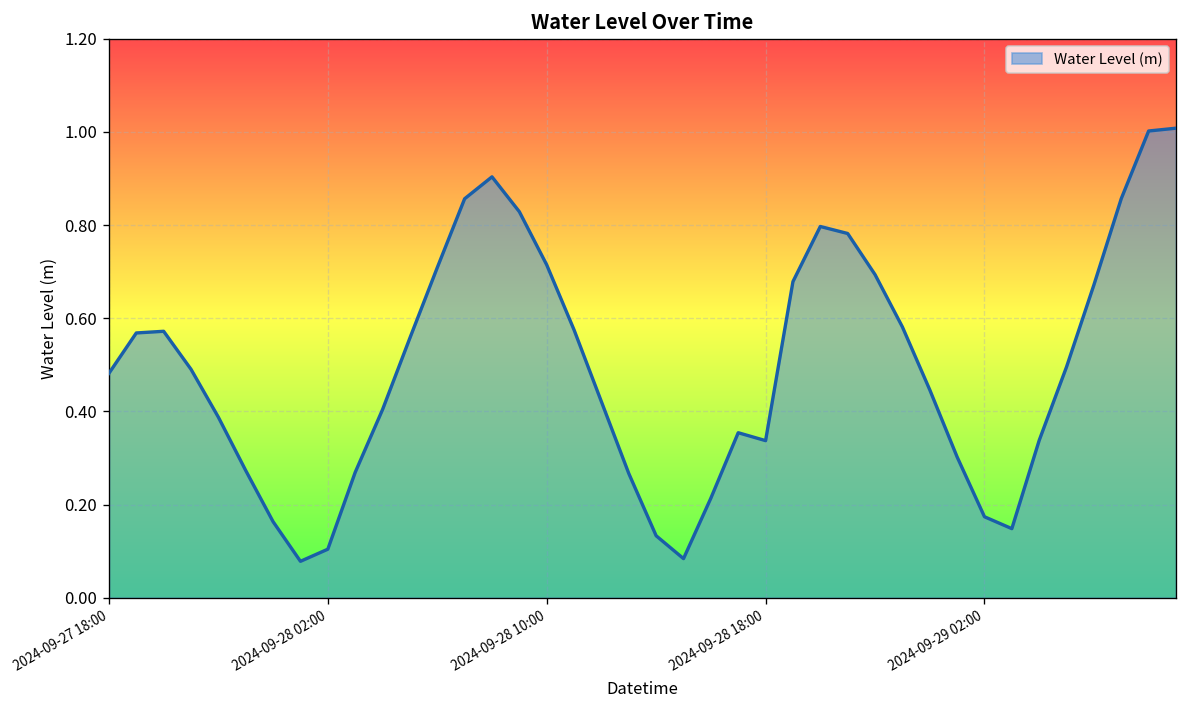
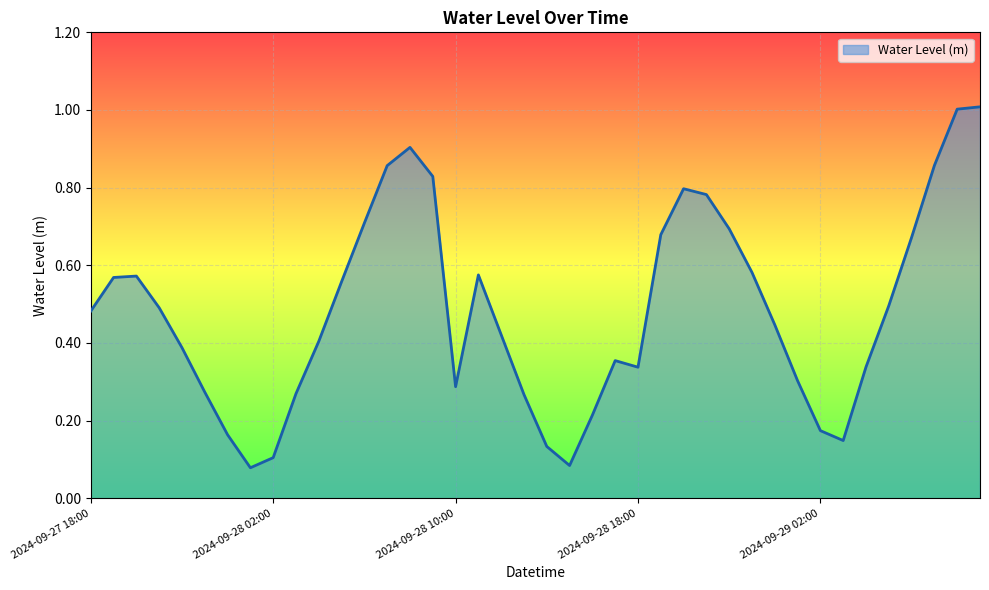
2024-09-28 10:00: 0.71 -> 0.29
